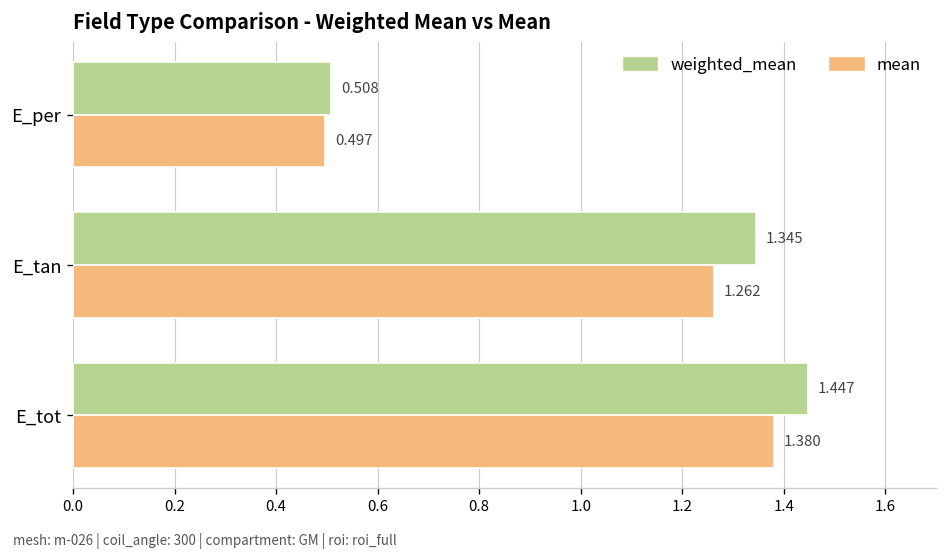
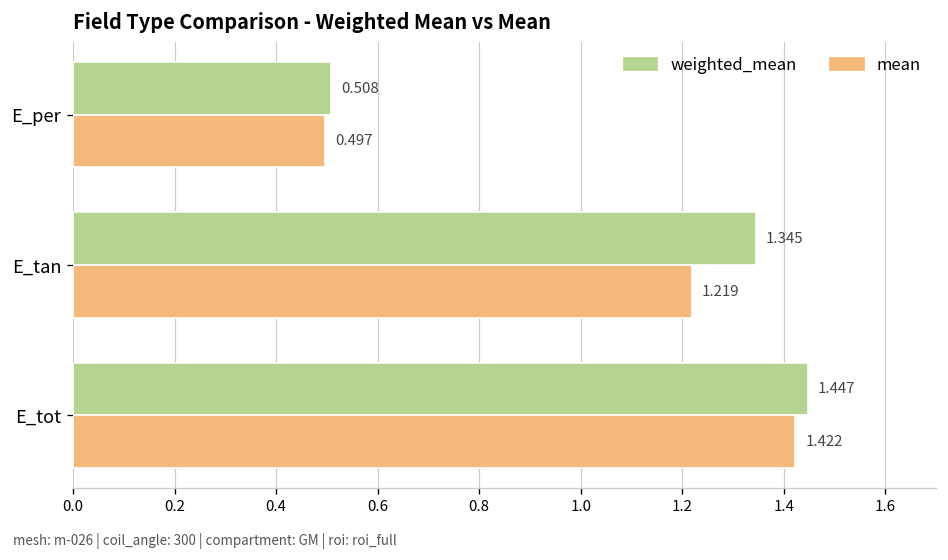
mean, E_tan: 1.262 -> 1.219
mean, E_tot: 1.380 -> 1.422
